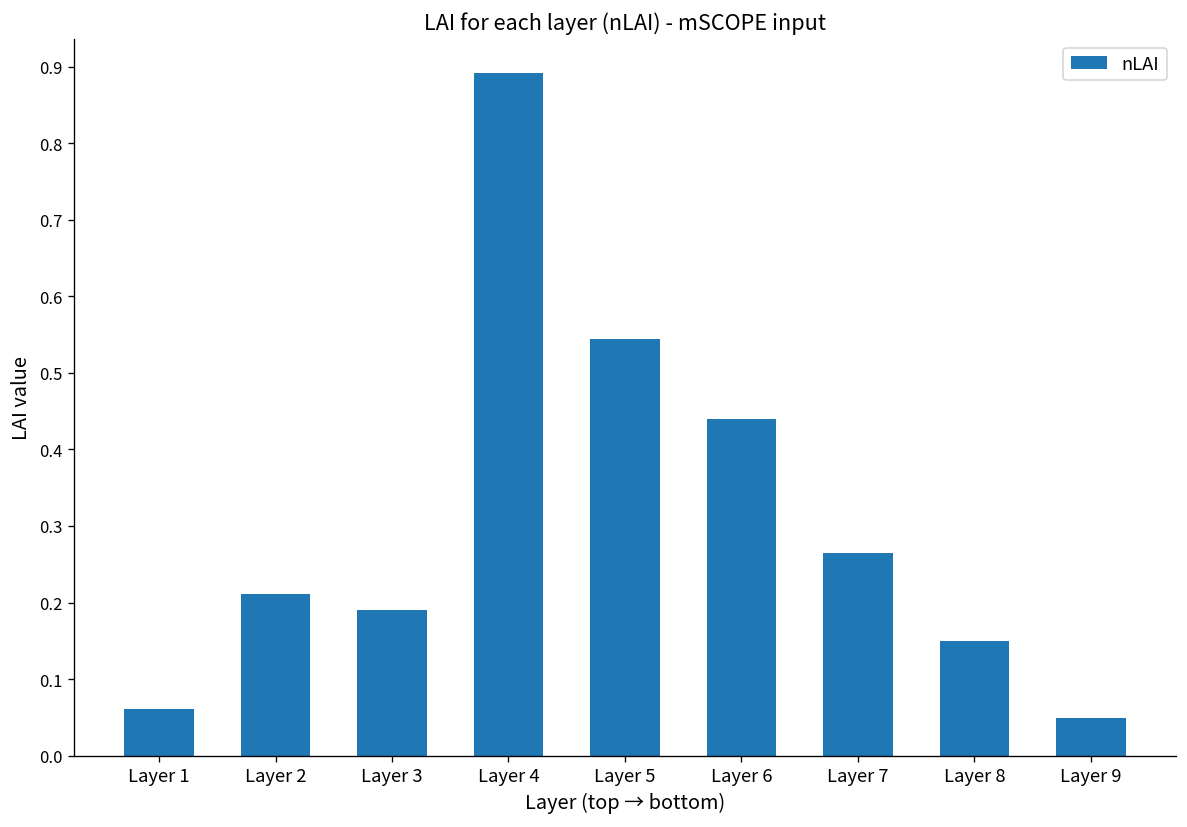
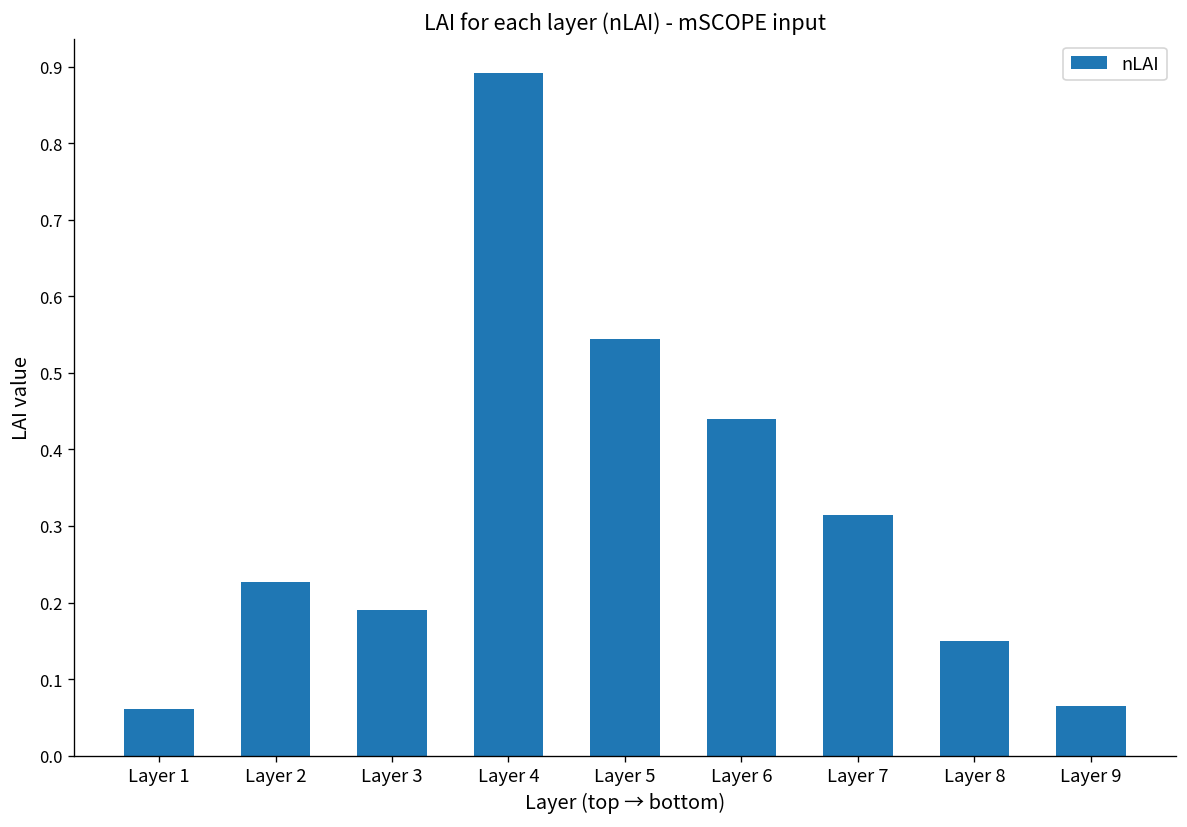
Layer 2: 0.21 -> 0.23
Layer 7: 0.26 -> 0.31
Layer 9: 0.05 -> 0.07
